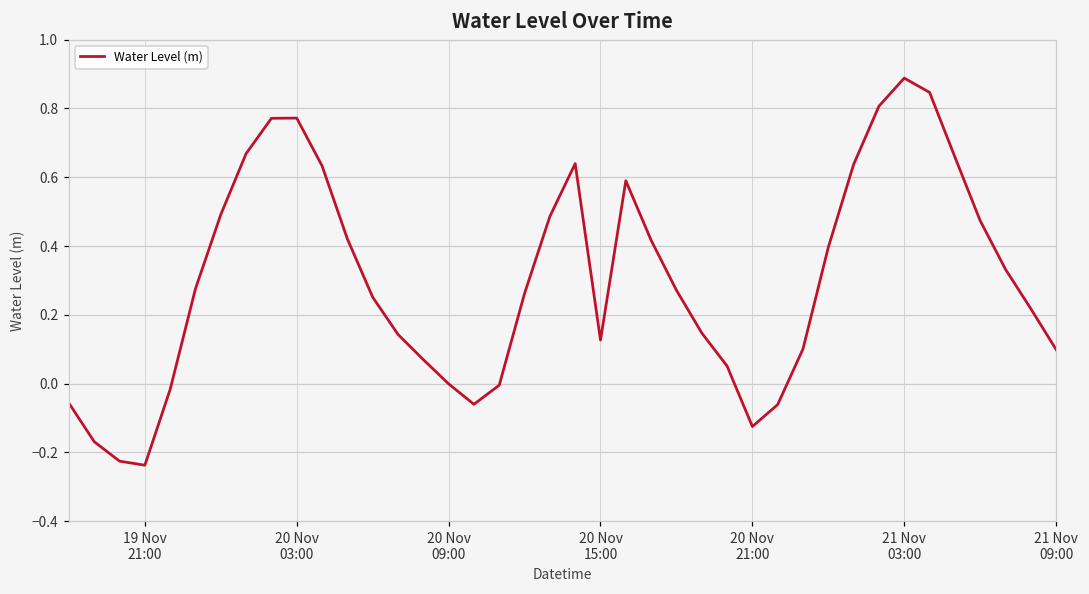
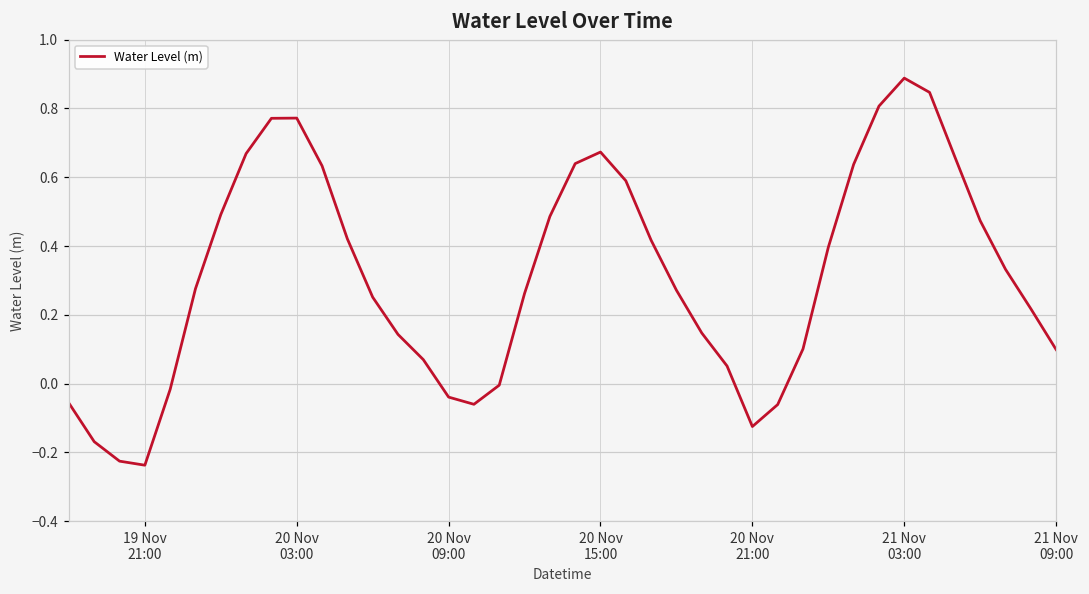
20 Nov 09:00: 0.00 -> -0.04
20 Nov 15:00: 0.13 -> 0.67
